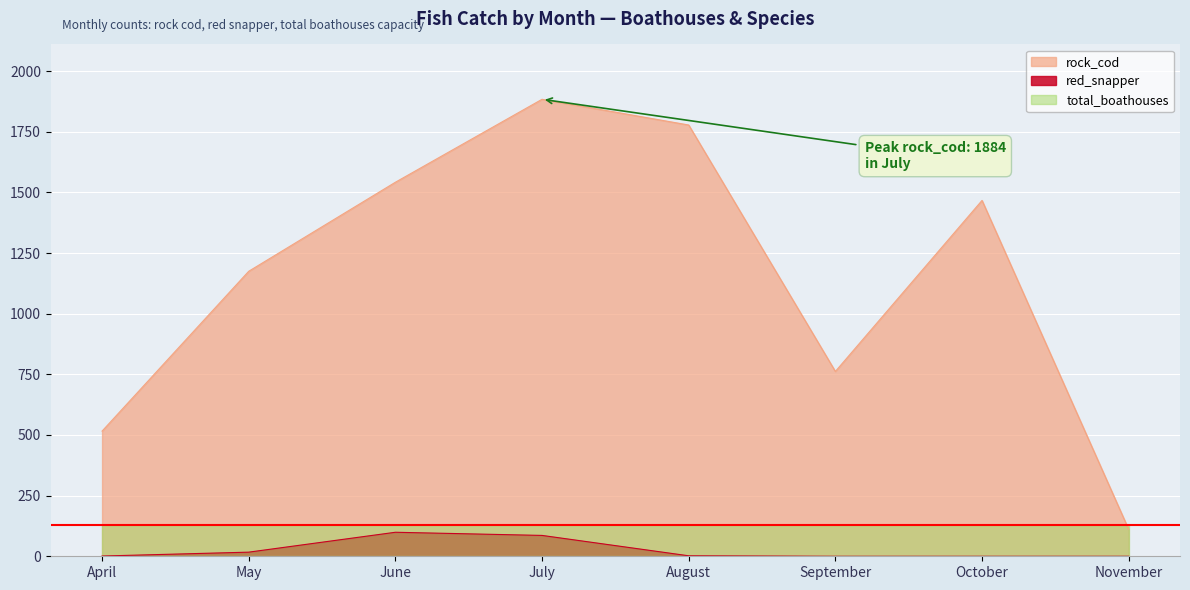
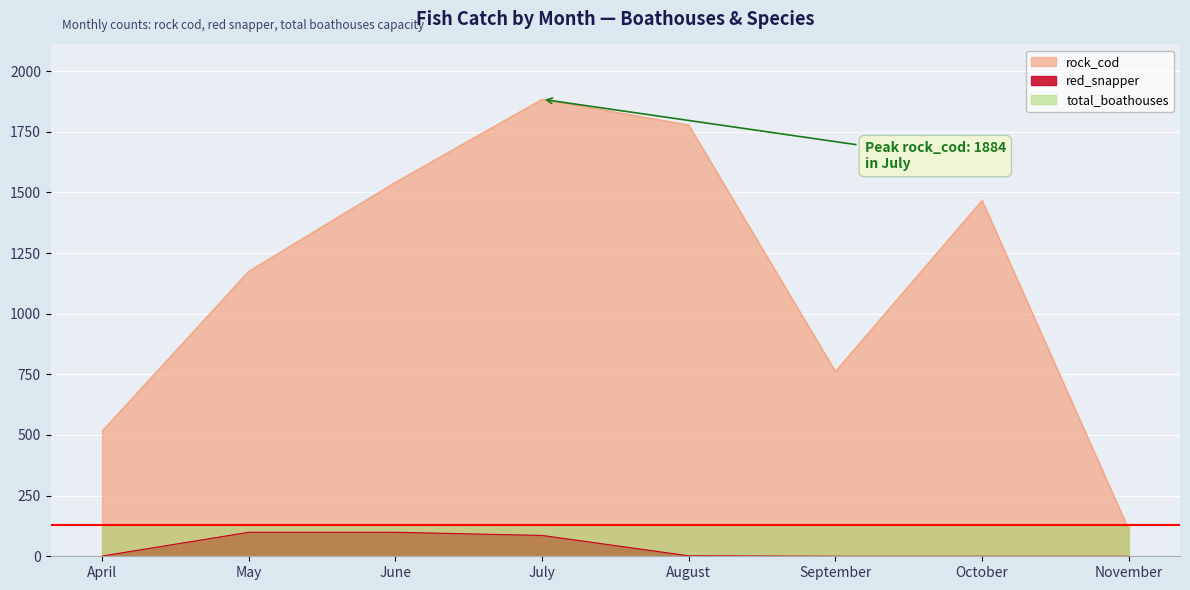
red_snapper, May: 20 -> 100
